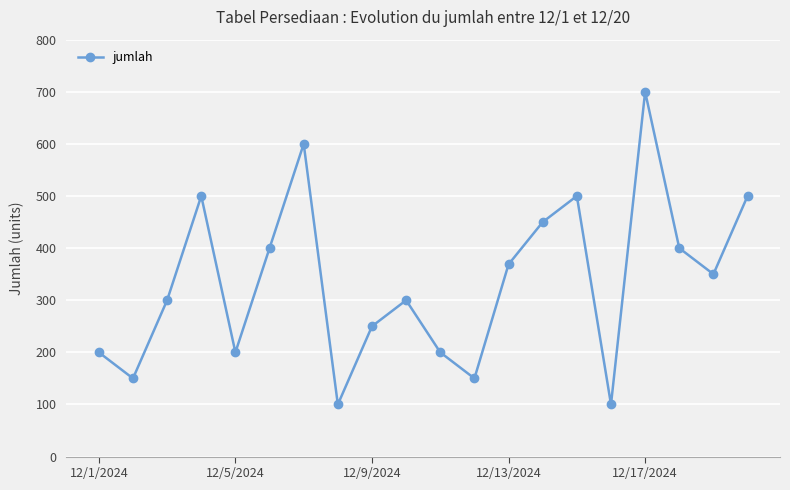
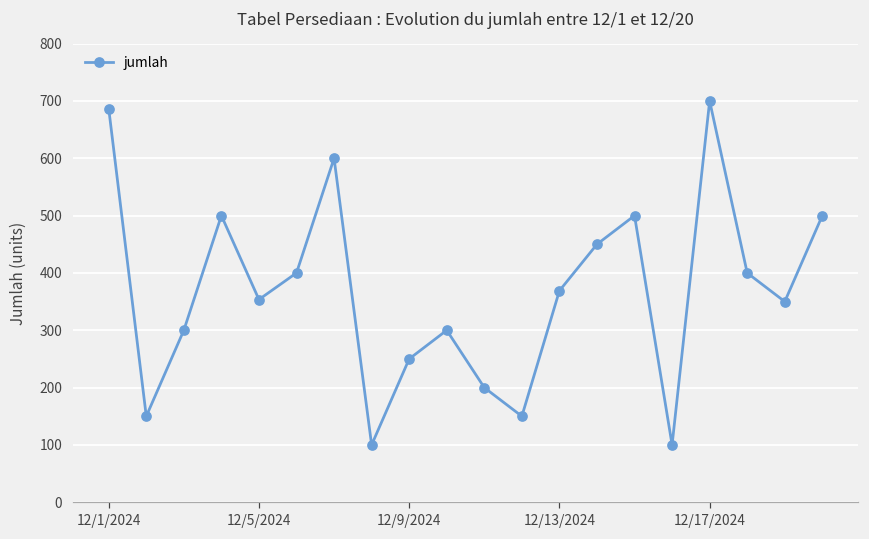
12/1/2024: 200 -> 690
12/5/2024: 200 -> 350
